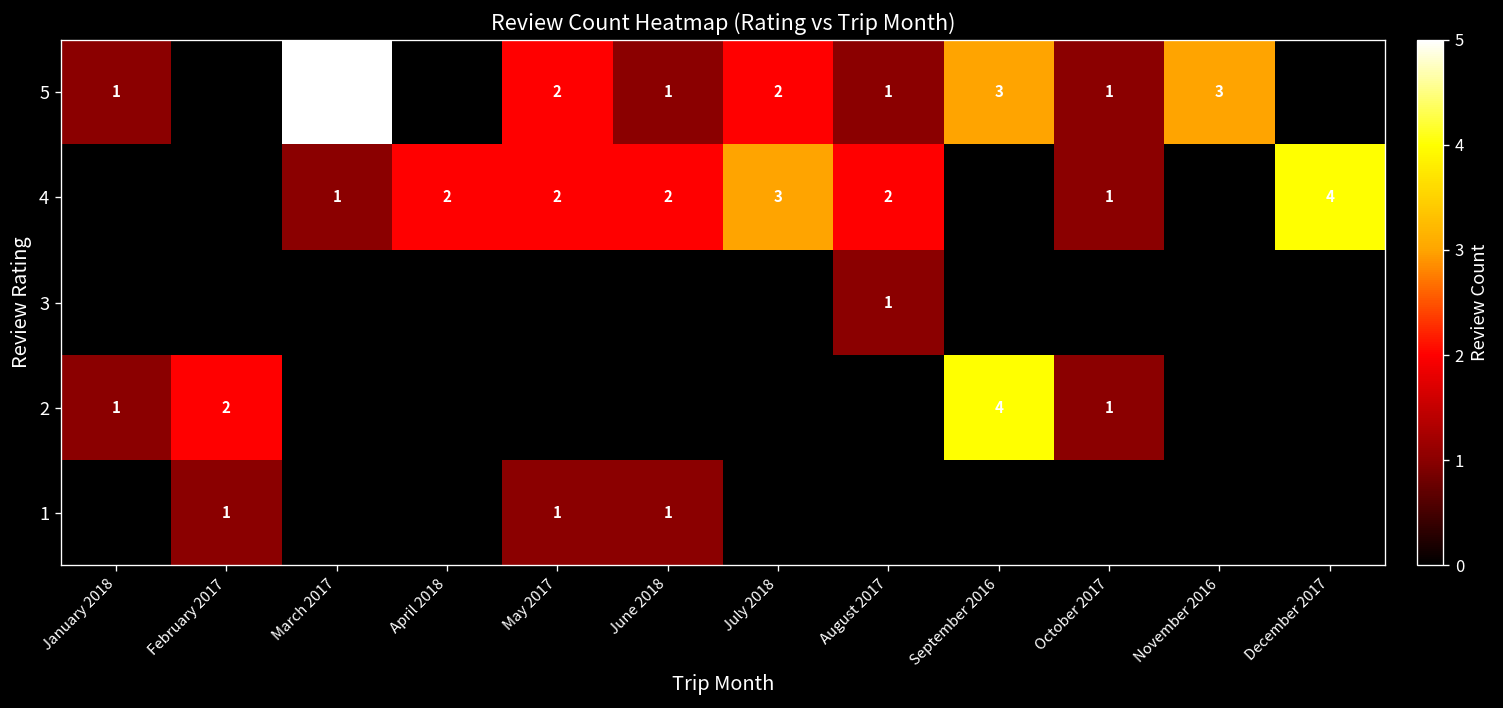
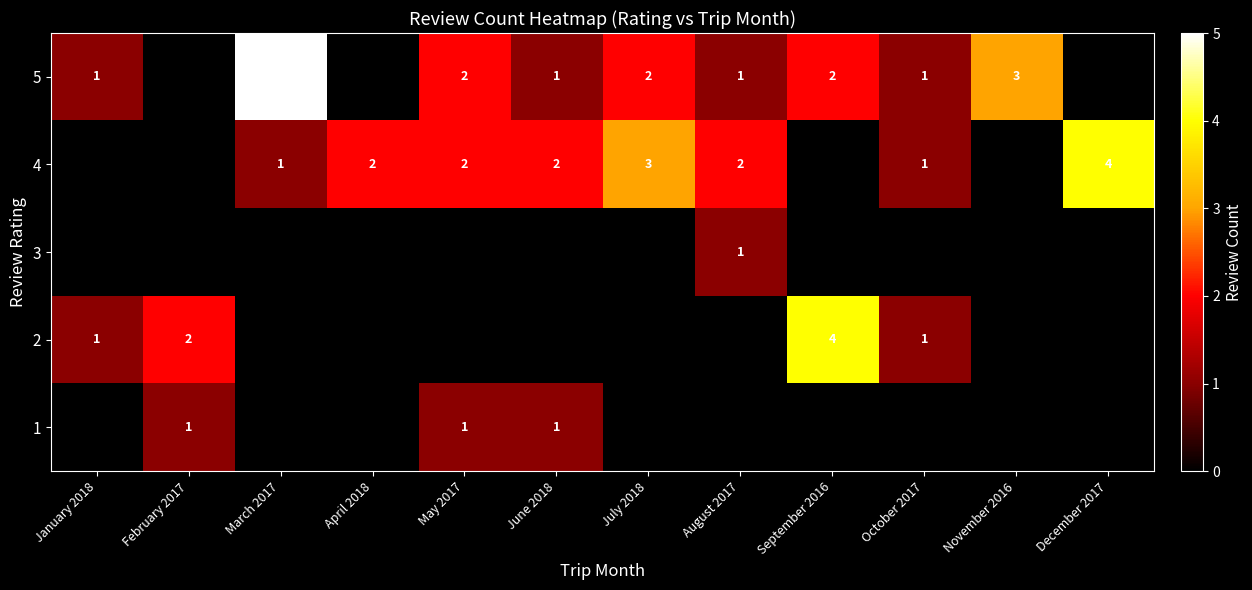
5, September 2016: 3 -> 2
